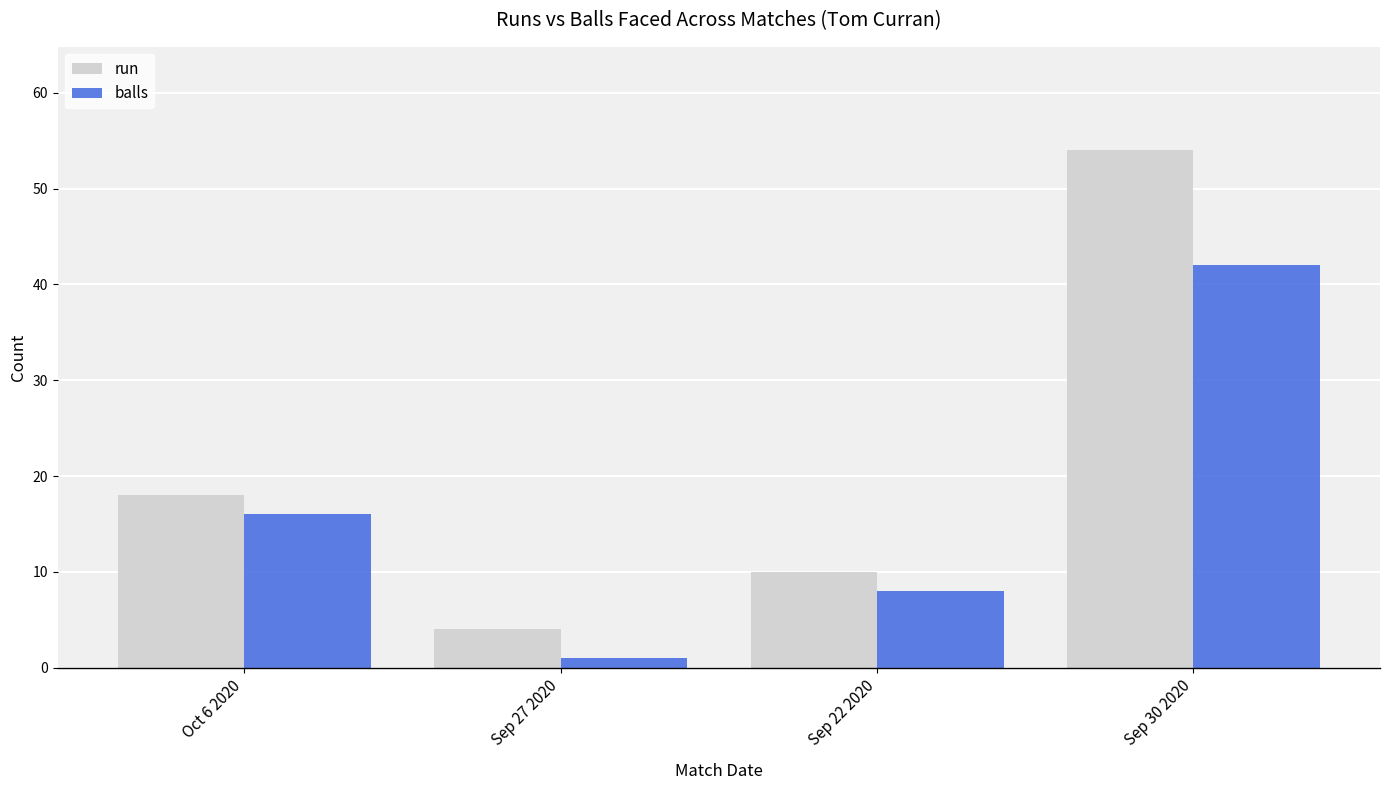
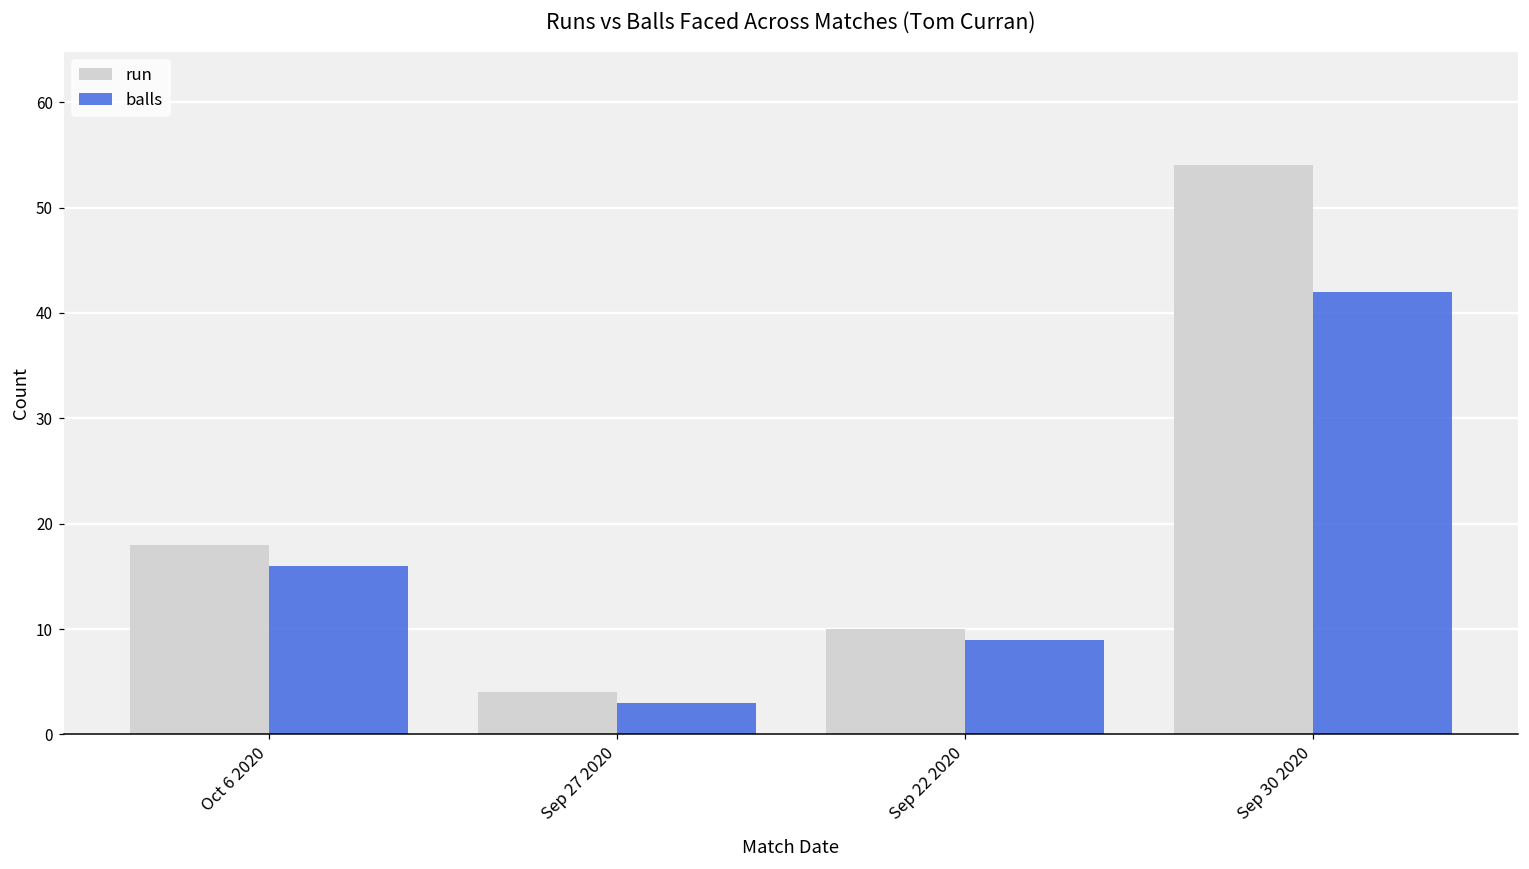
balls, Sep 27 2020: 1 -> 3
balls, Sep 22 2020: 8 -> 9
